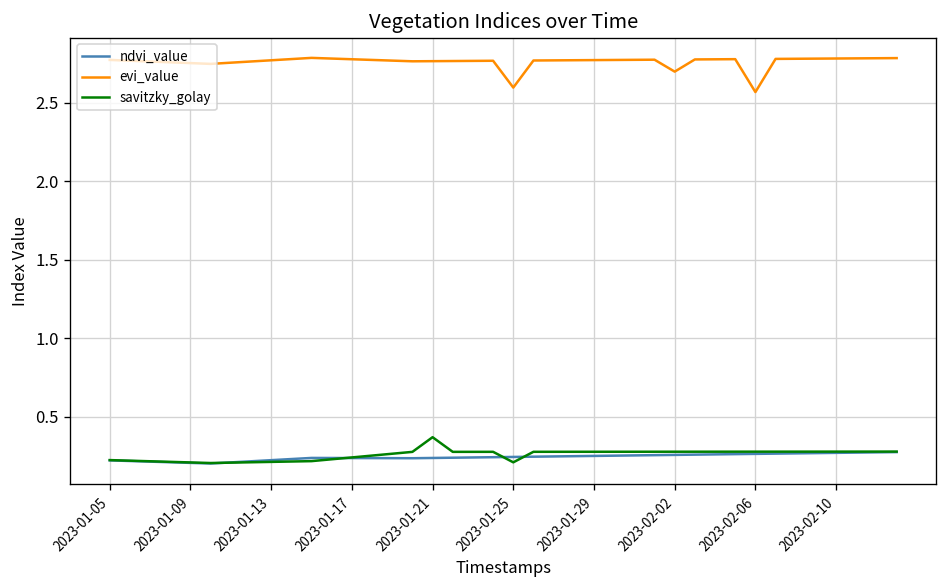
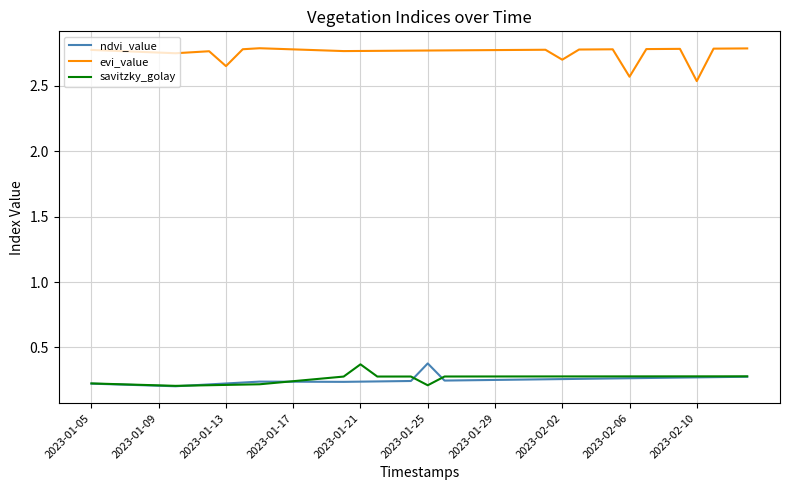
evi_value, 2023-01-13: 2.77 -> 2.65
ndvi_value, 2023-01-25: 0.25 -> 0.38
evi_value, 2023-01-25: 2.60 -> 2.77
evi_value, 2023-02-10: 2.78 -> 2.54
